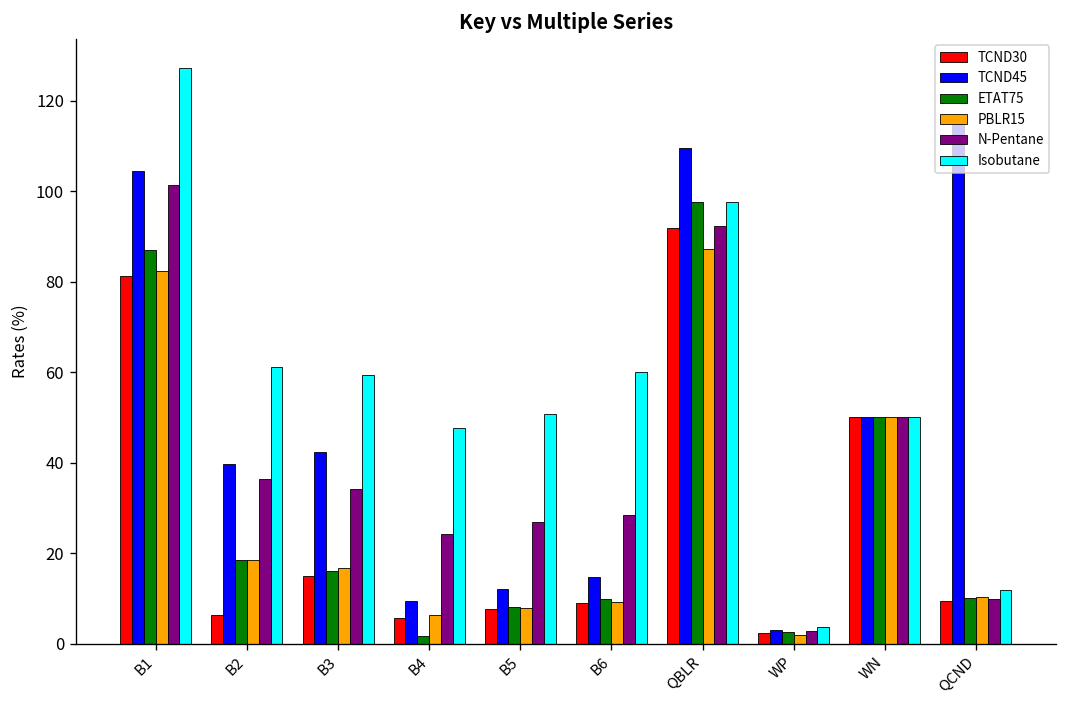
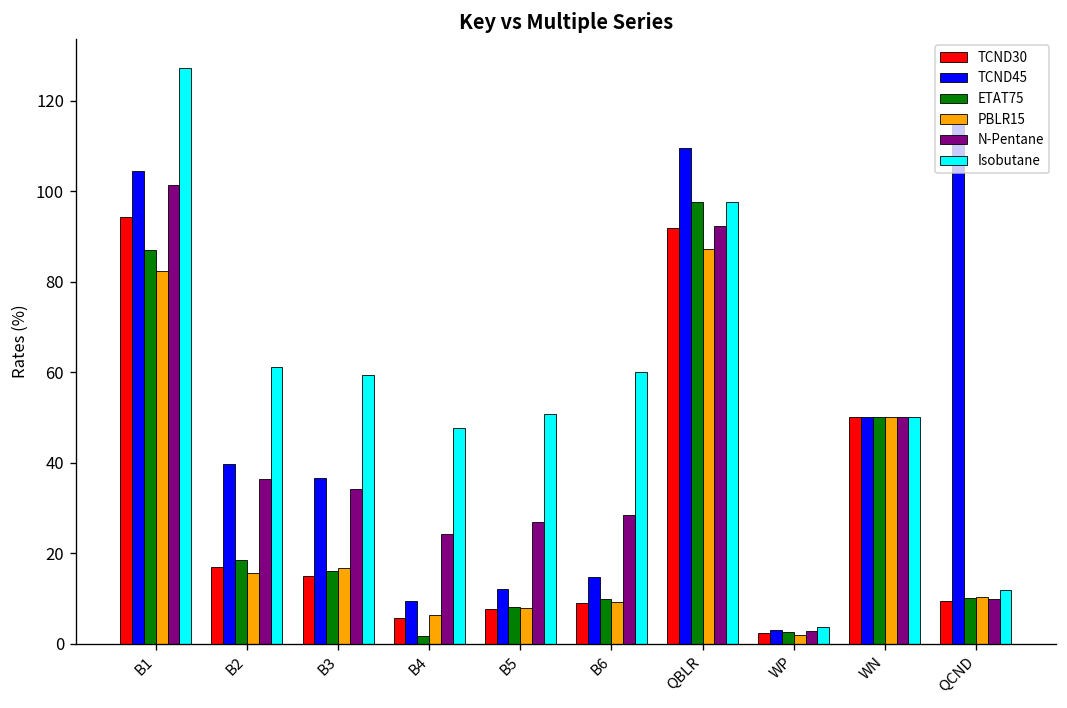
TCND30, B1: 81 -> 94
TCND30, B2: 6 -> 17
PBLR15, B2: 19 -> 16
TCND45, B3: 42 -> 37
